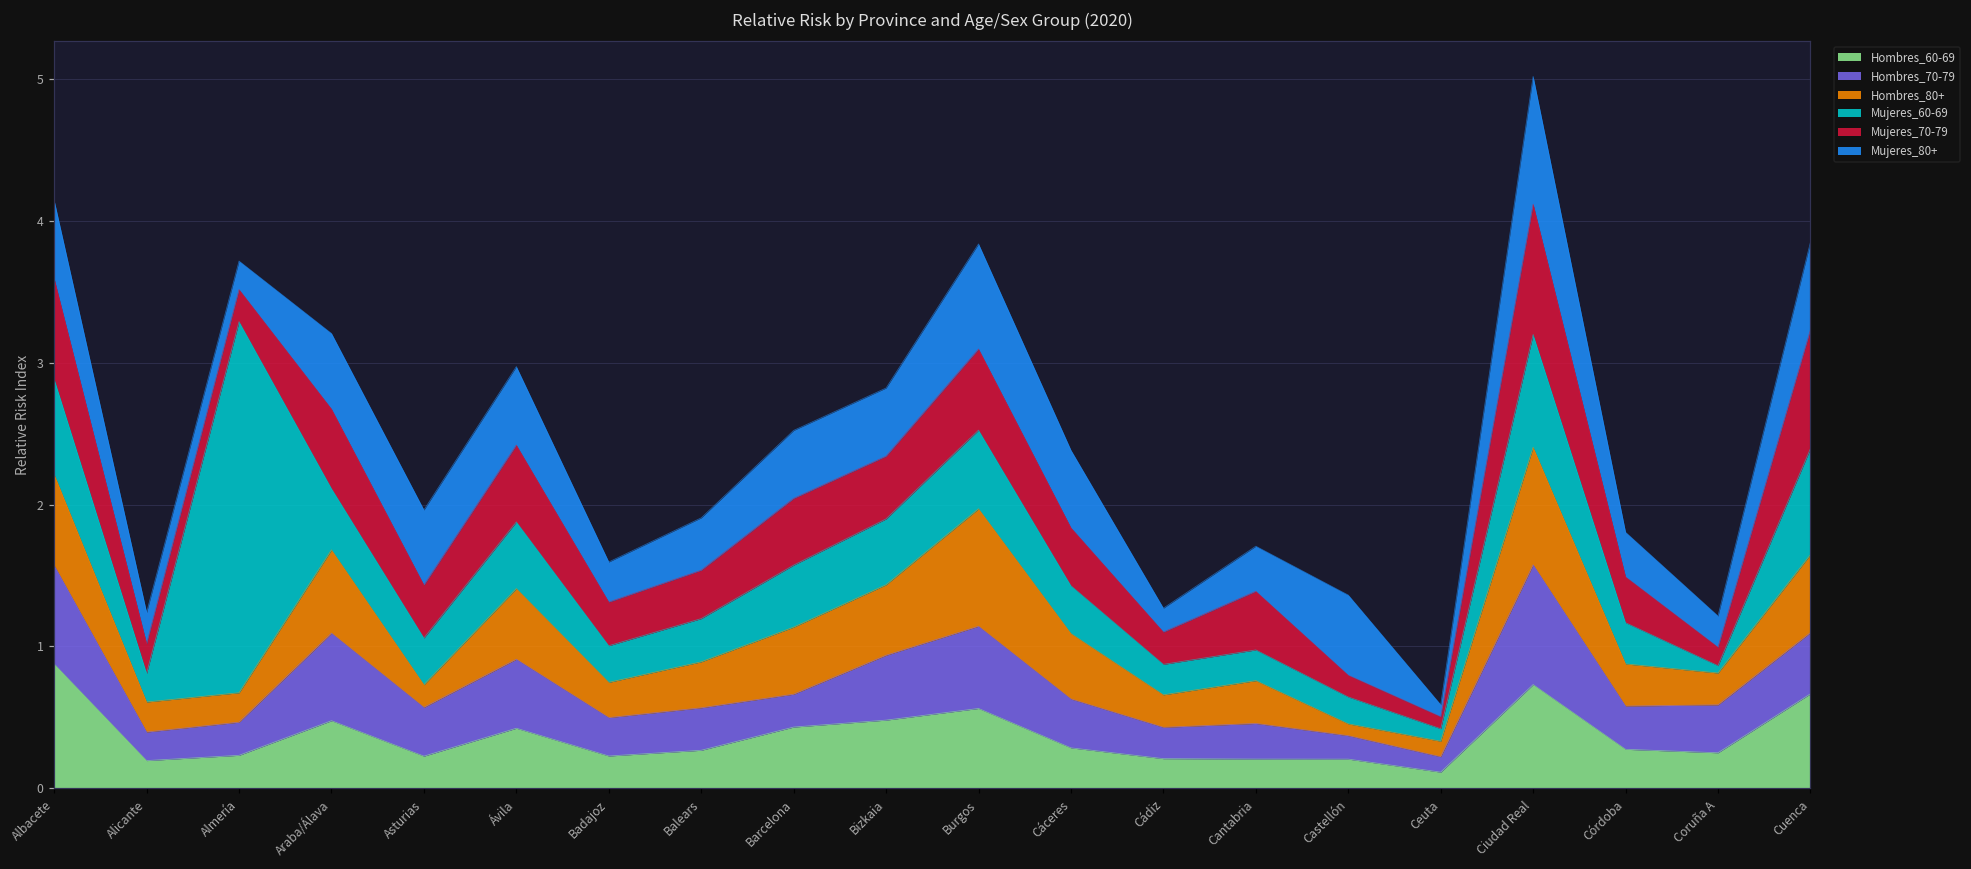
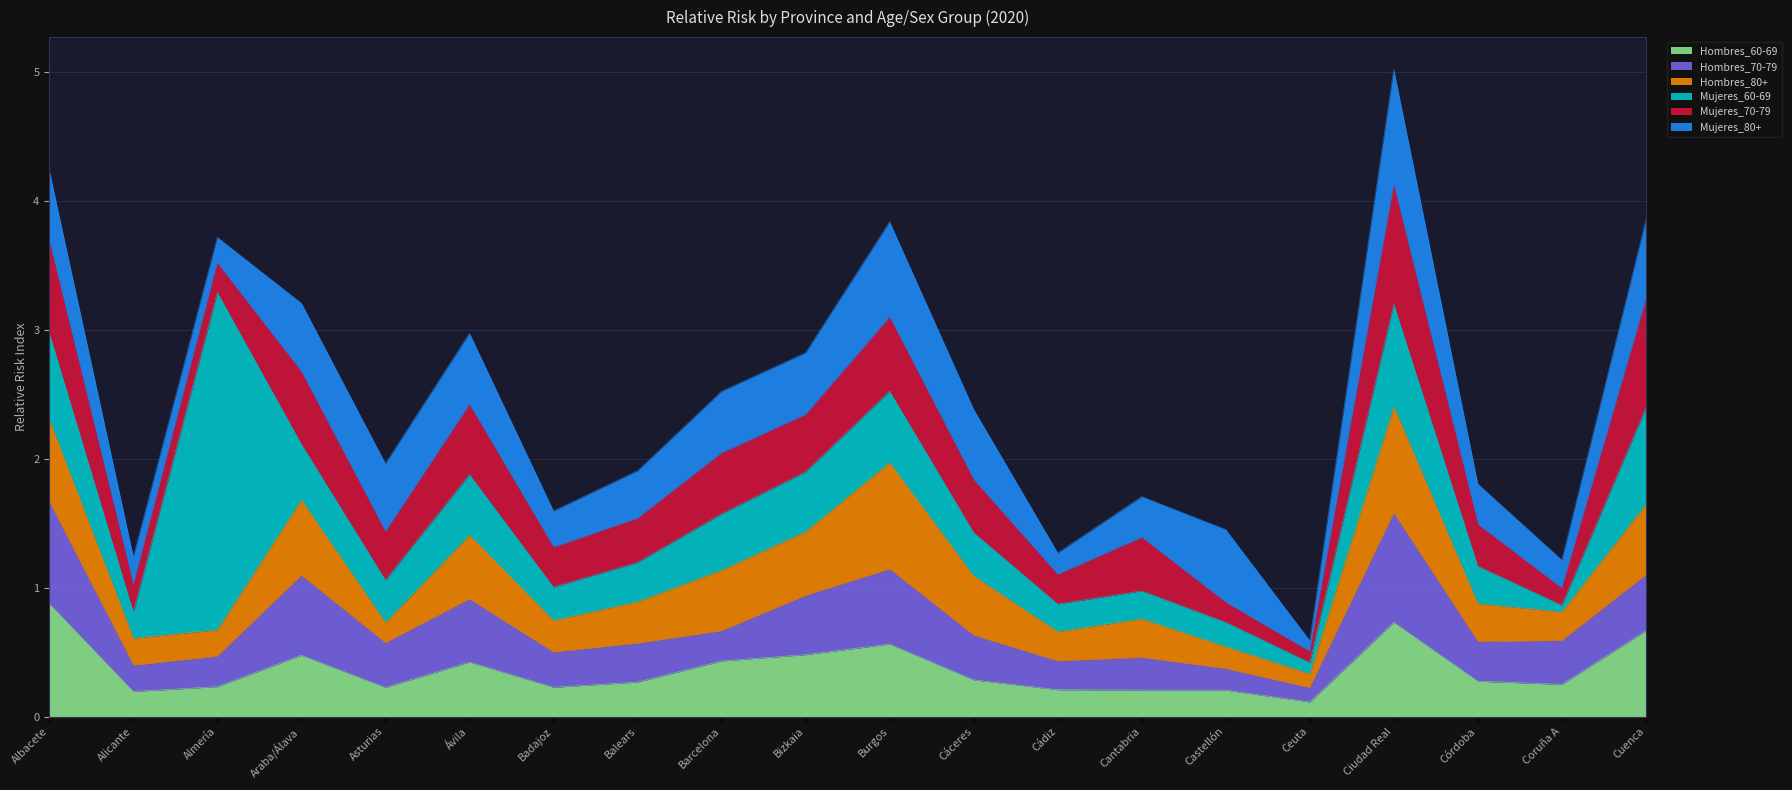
Hombres_70-79, Albacete: 0.70 -> 0.79
Hombres_80+, Castellón: 0.08 -> 0.17
